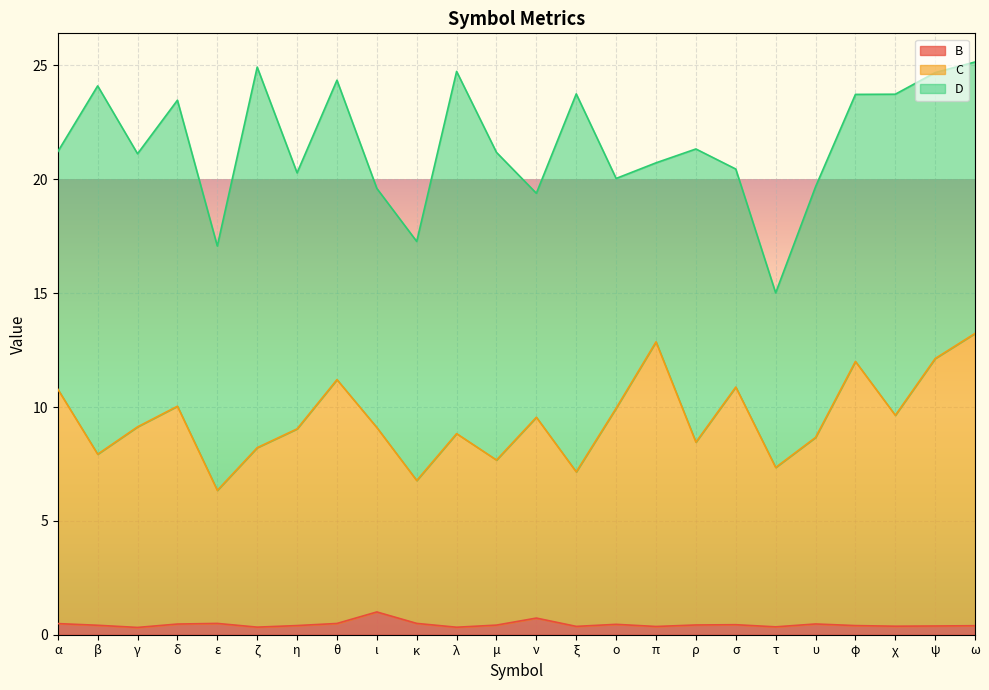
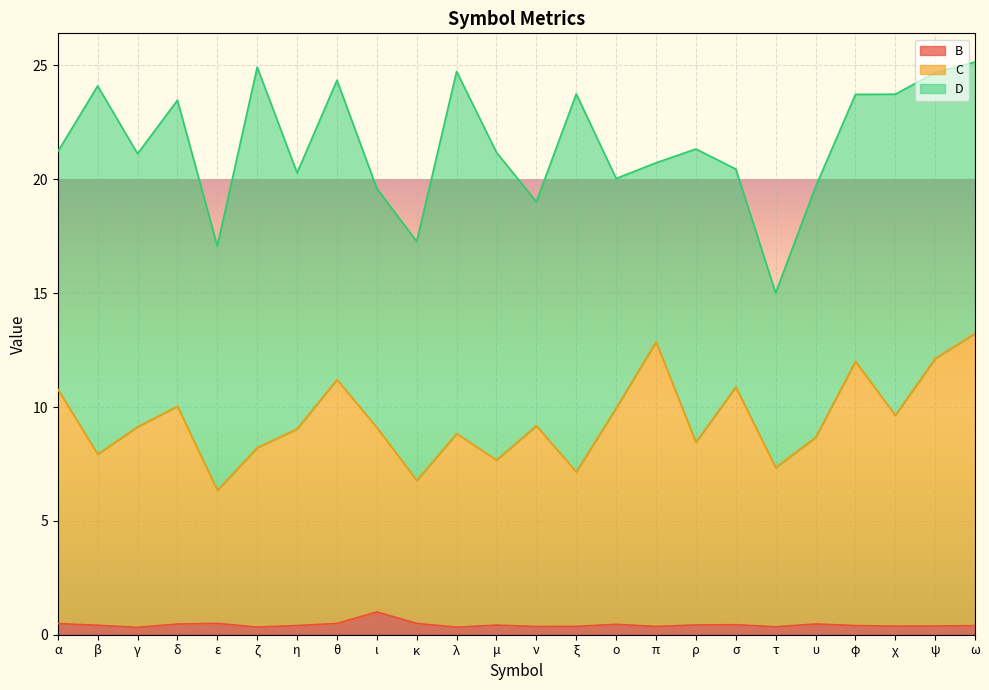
B, ν: 0.7 -> 0.4
